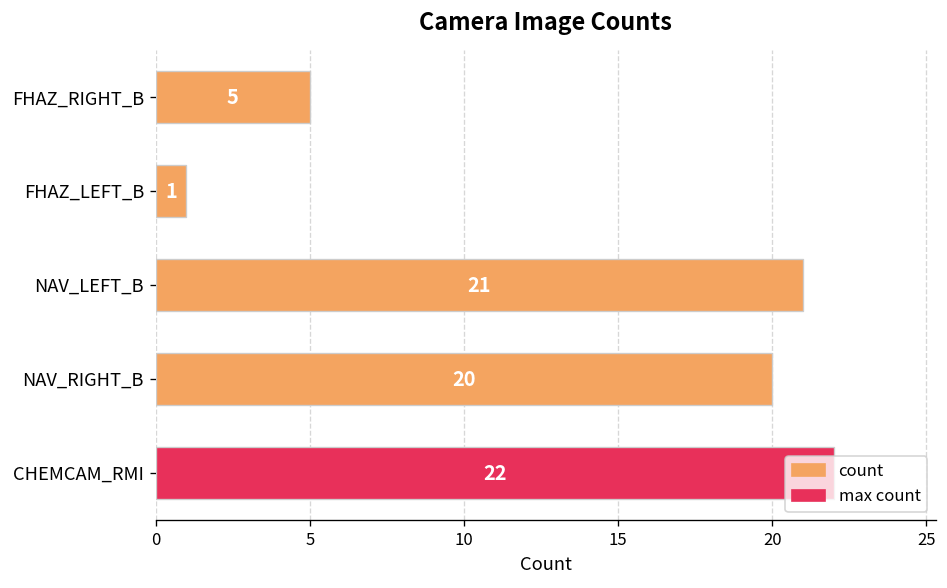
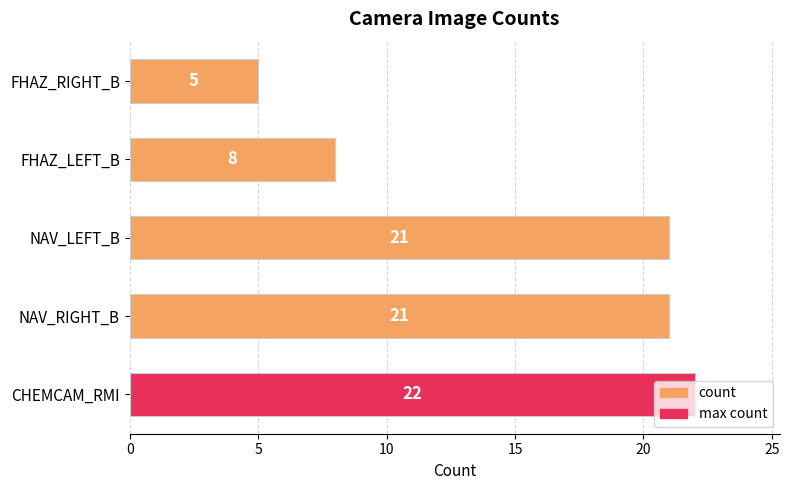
FHAZ_LEFT_B: 1 -> 8
NAV_RIGHT_B: 20 -> 21
